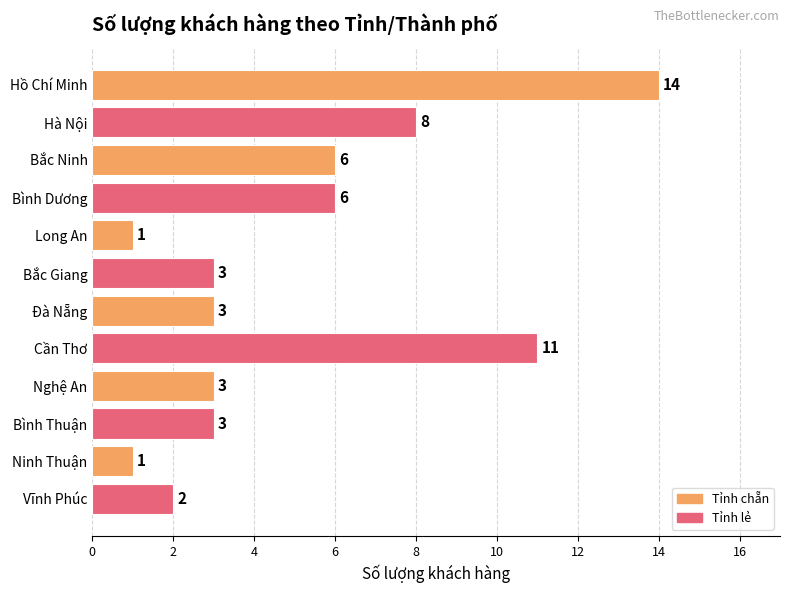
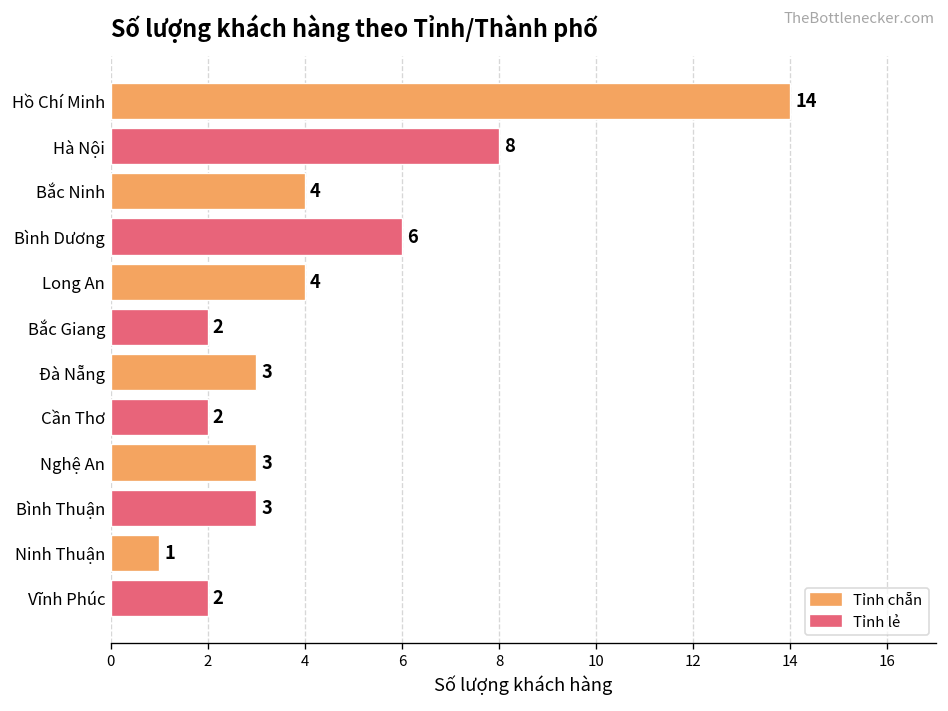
Bắc Ninh: 6 -> 4
Long An: 1 -> 4
Bắc Giang: 3 -> 2
Cần Thơ: 11 -> 2
